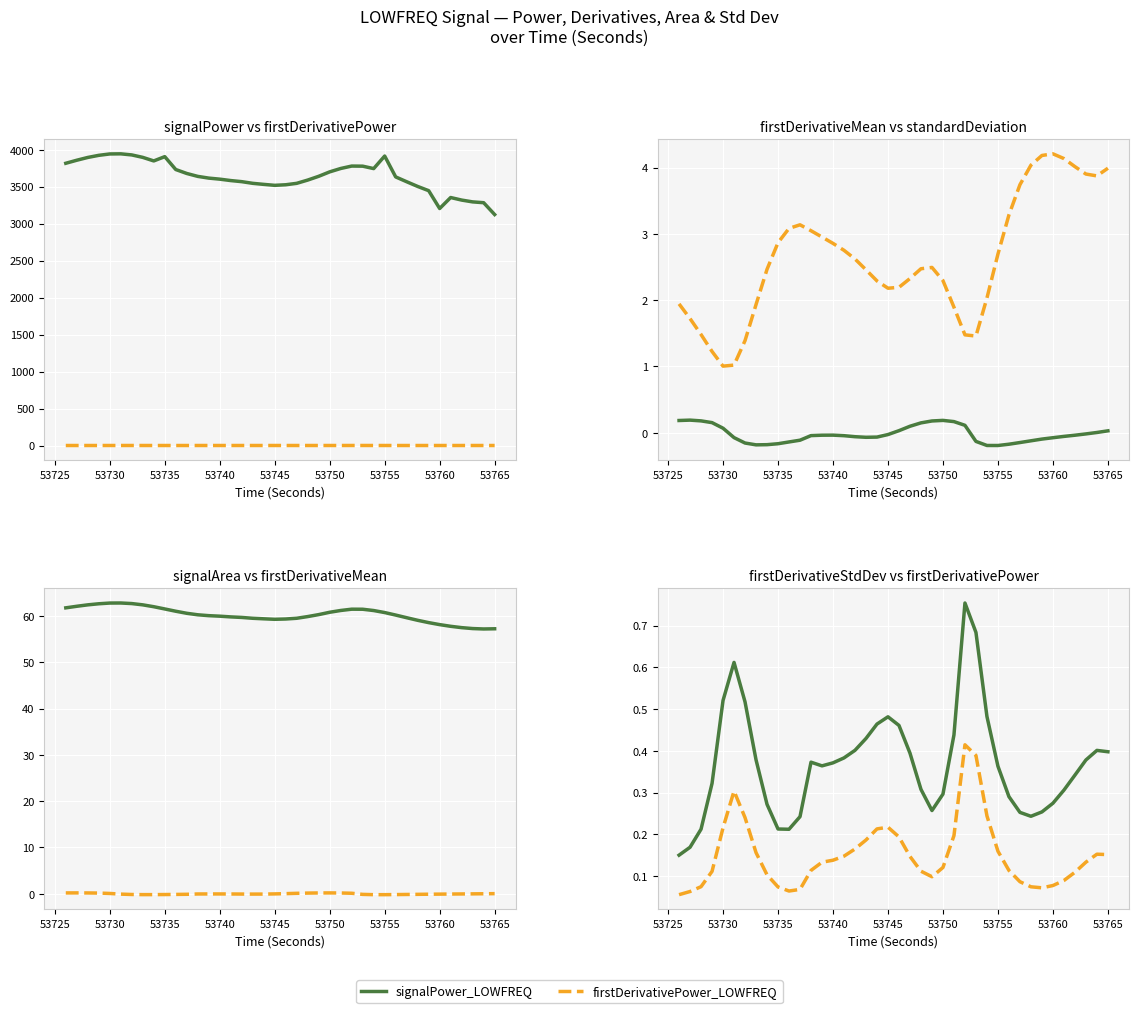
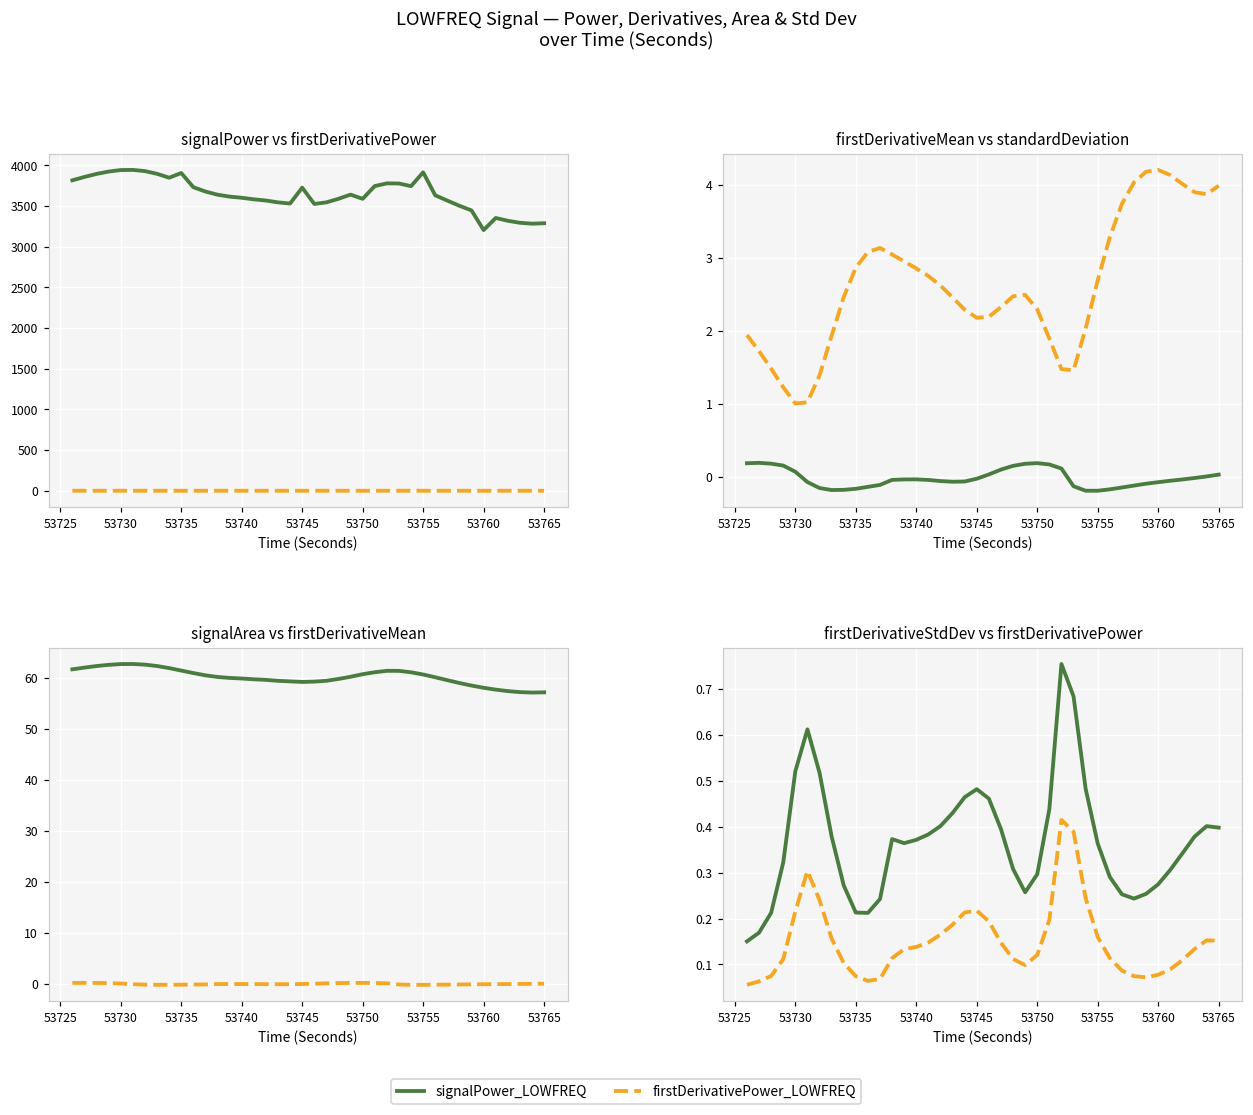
signalPower vs firstDerivativePower, signalPower_LOWFREQ, 53745: 3500 -> 3700
signalPower vs firstDerivativePower, signalPower_LOWFREQ, 53750: 3700 -> 3600
signalPower vs firstDerivativePower, signalPower_LOWFREQ, 53765: 3100 -> 3300
